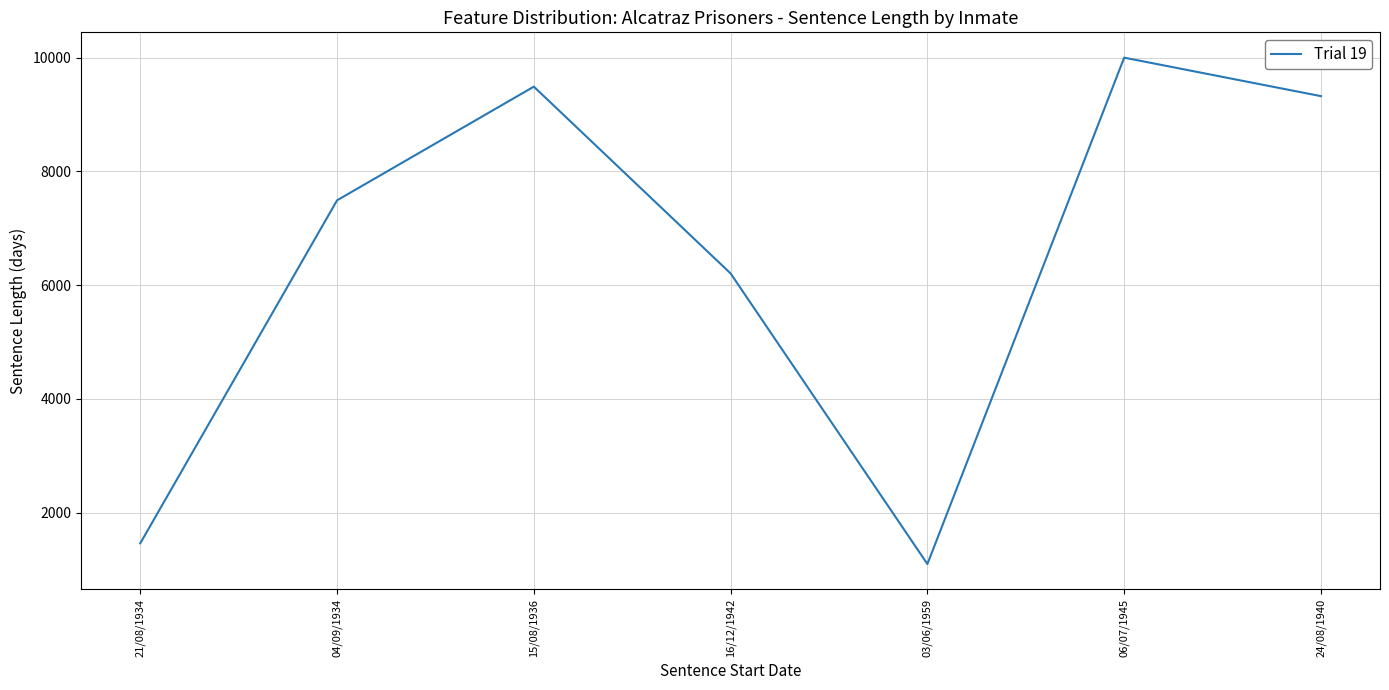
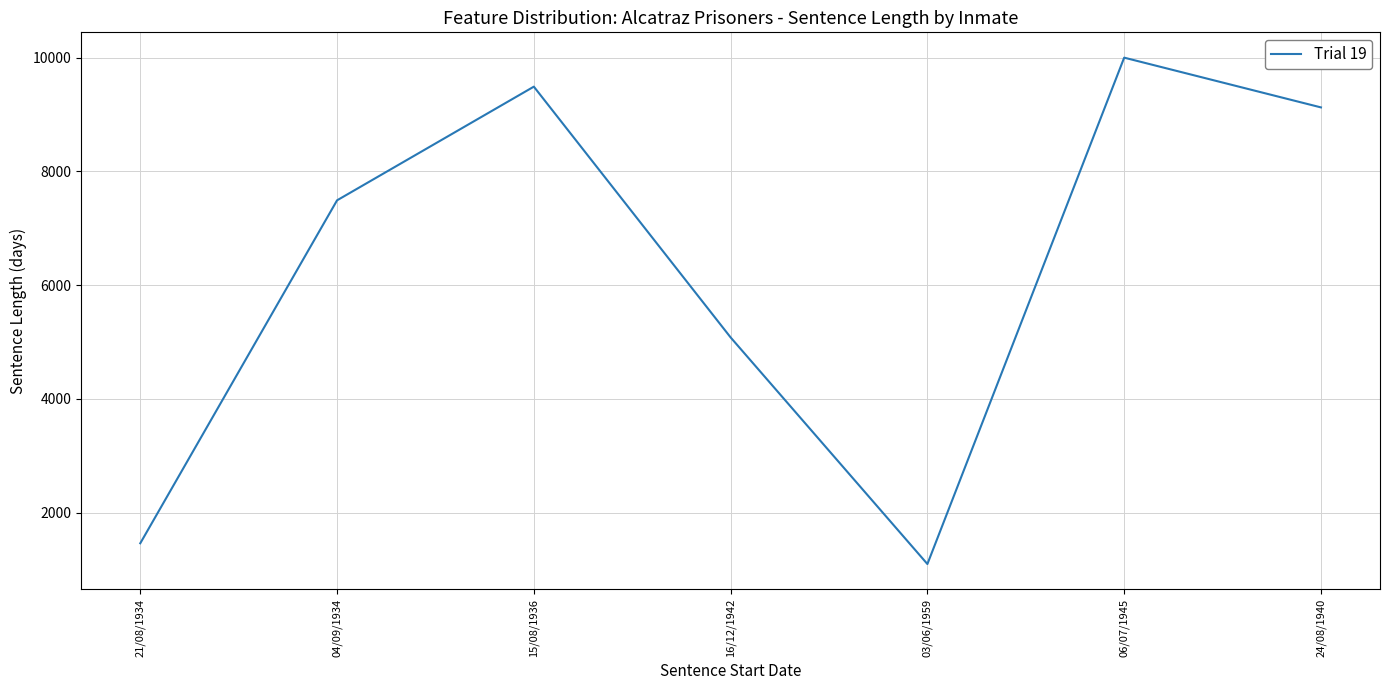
16/12/1942: 6200 -> 5100
24/08/1940: 9300 -> 9100
